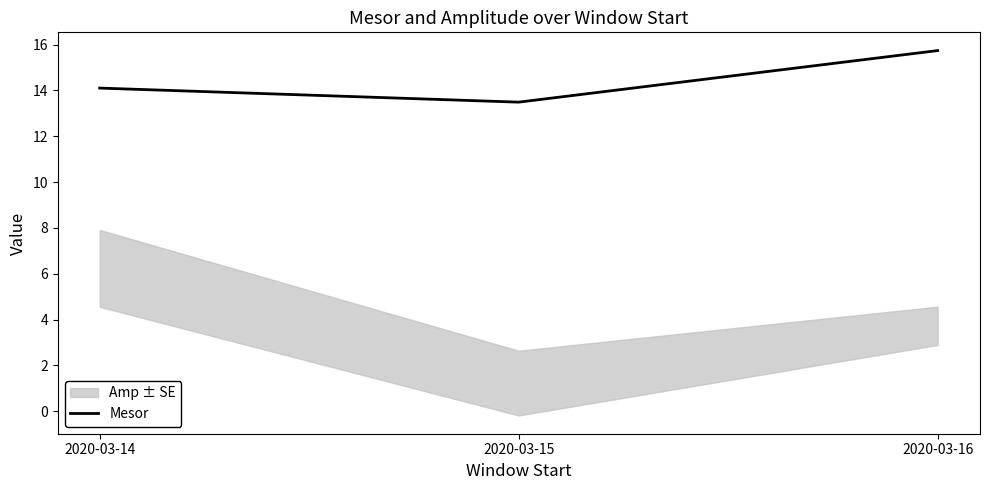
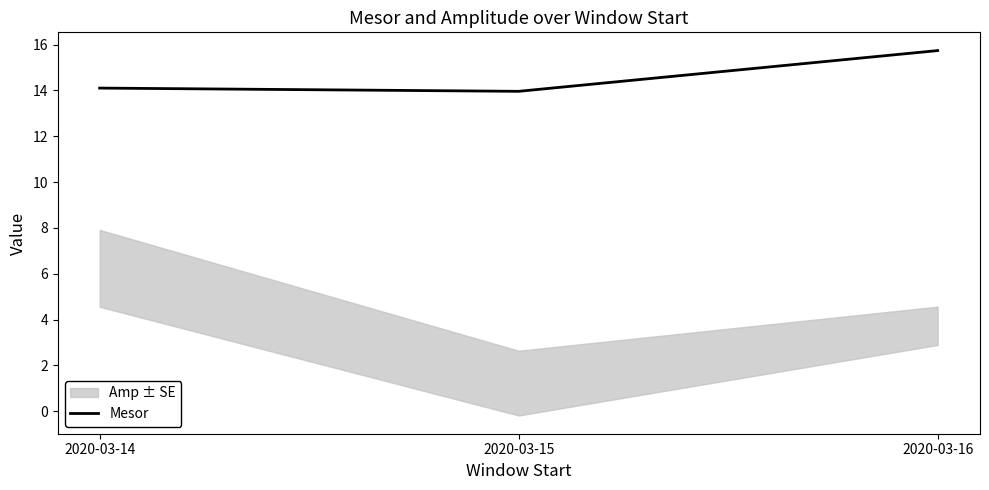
Mesor, 2020-03-15: 13.5 -> 14.0
